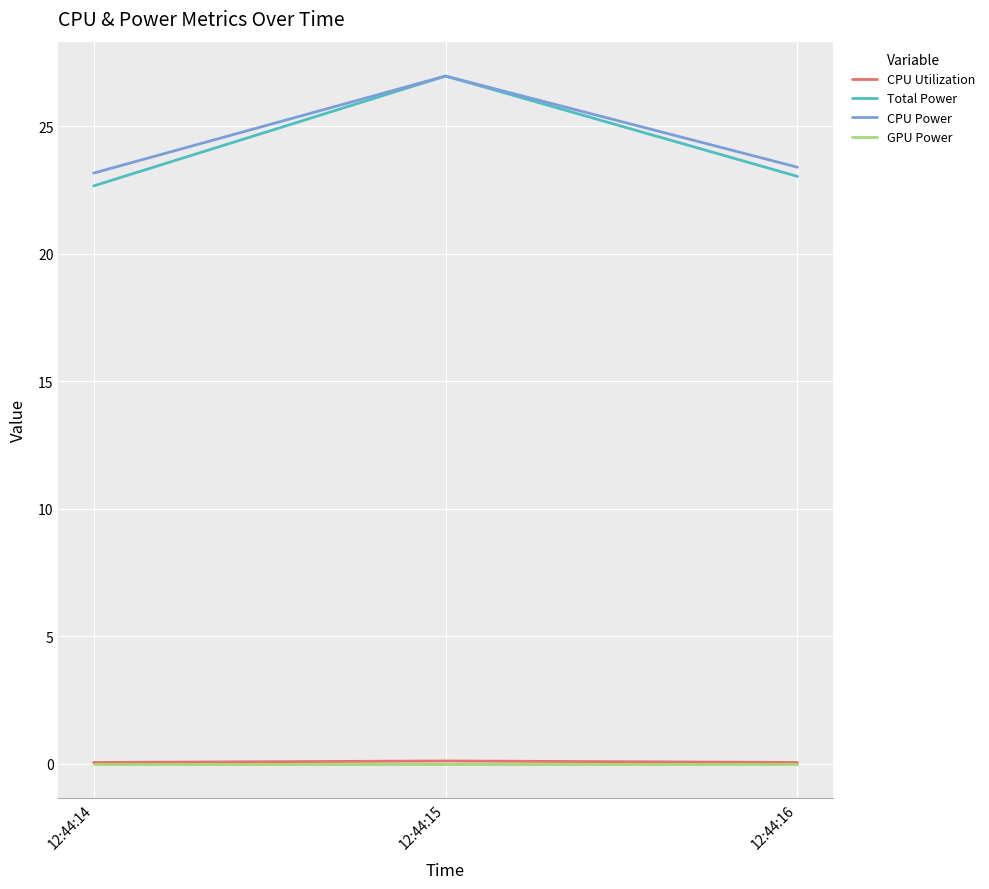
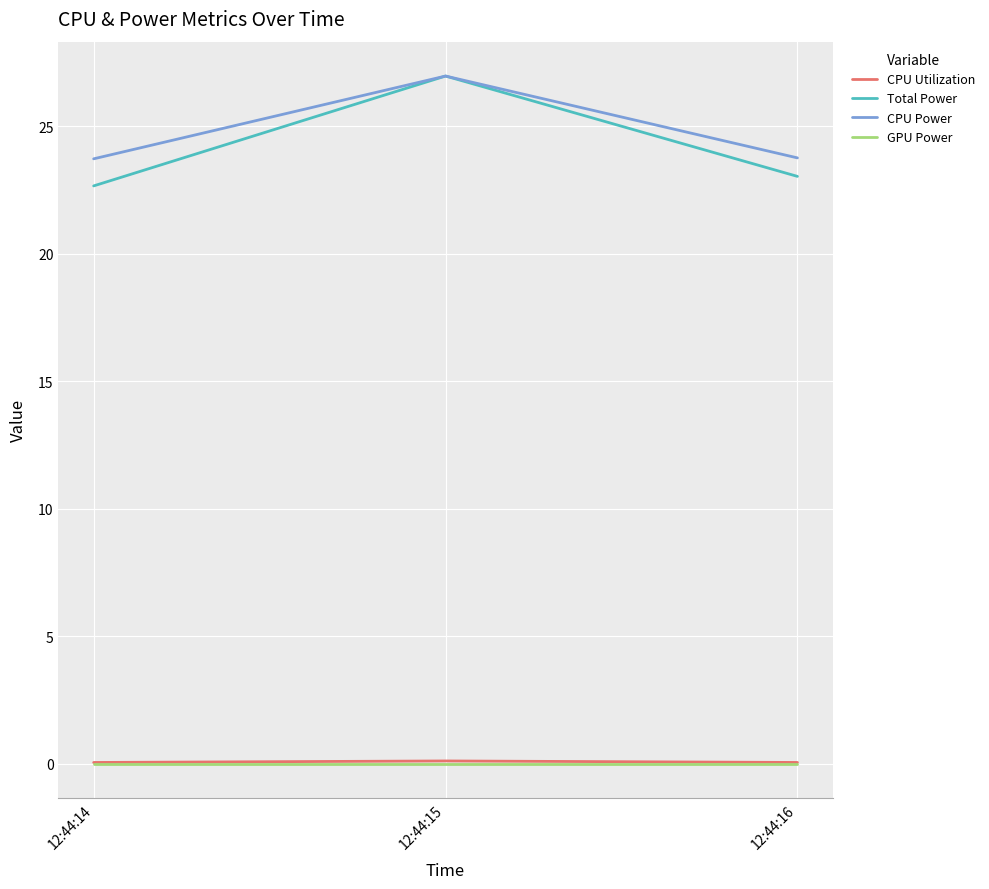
CPU Power, 12:44:14: 23.2 -> 23.7
CPU Power, 12:44:16: 23.4 -> 23.8
